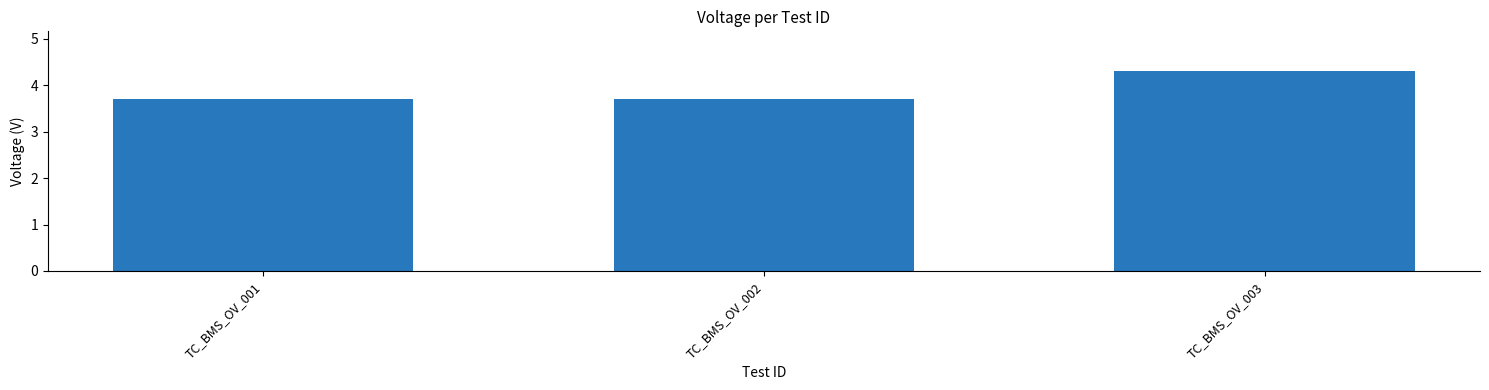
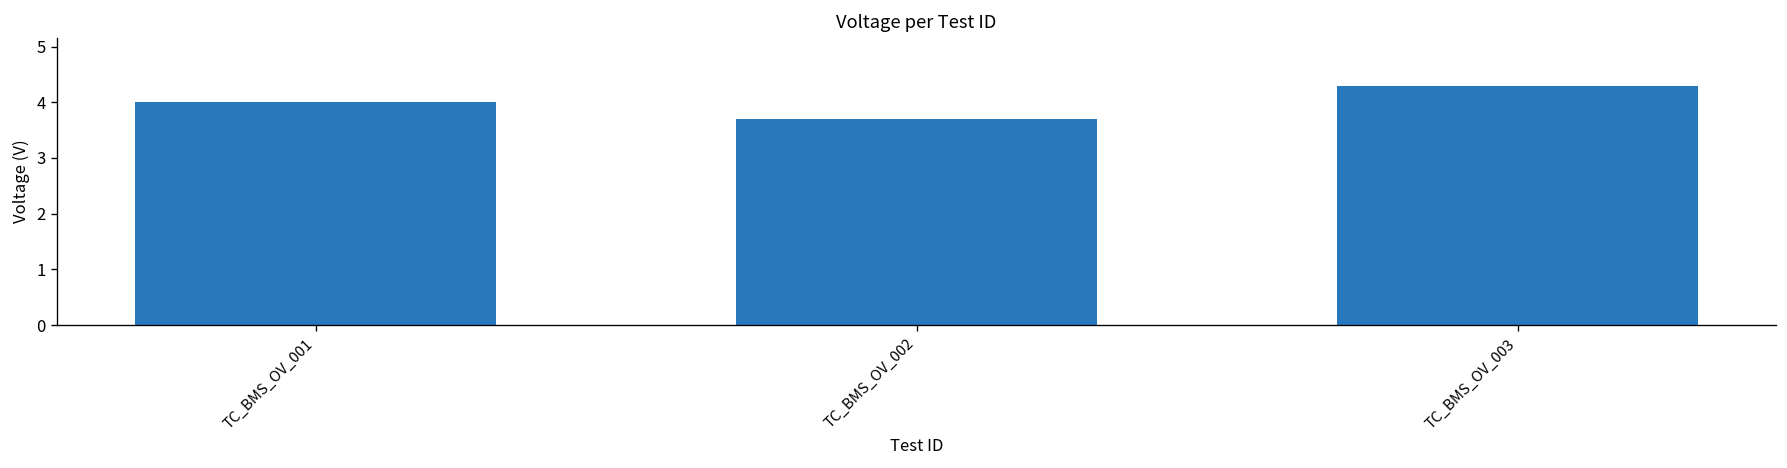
TC_BMS_OV_001: 3.7 -> 4.0
